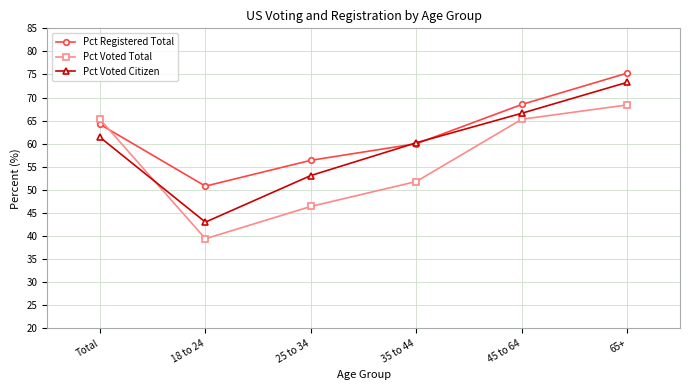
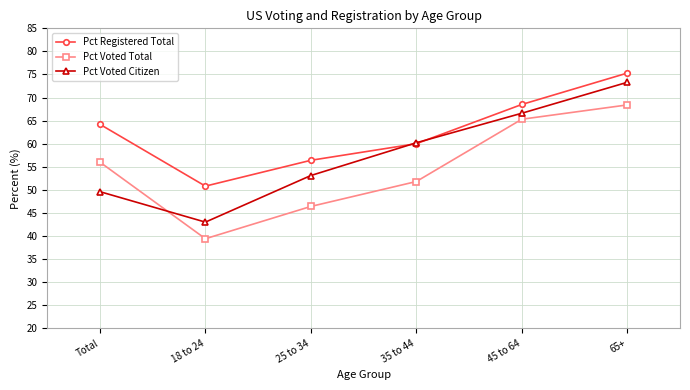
Pct Voted Total, Total: 65 -> 56
Pct Voted Citizen, Total: 61 -> 50
